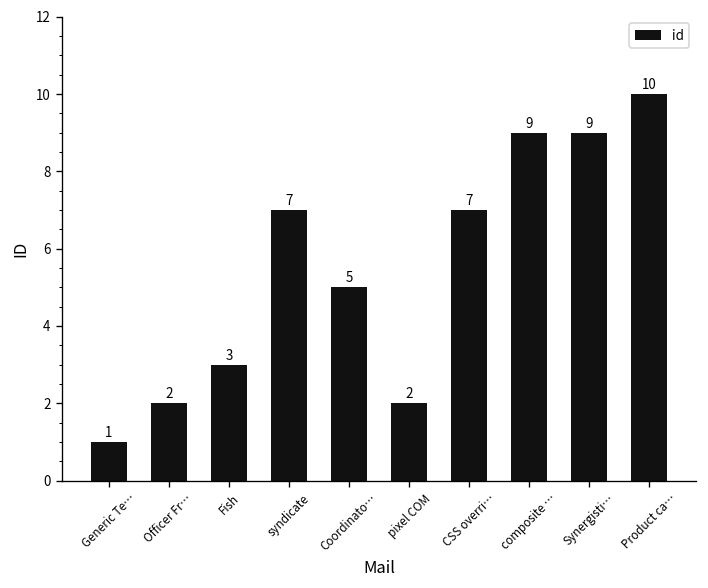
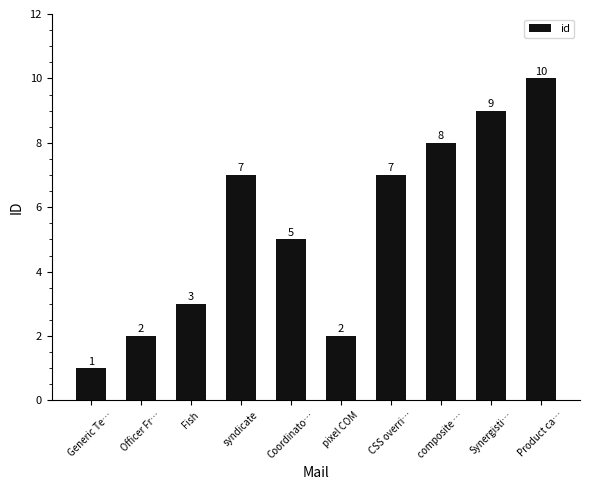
composite …: 9 -> 8
